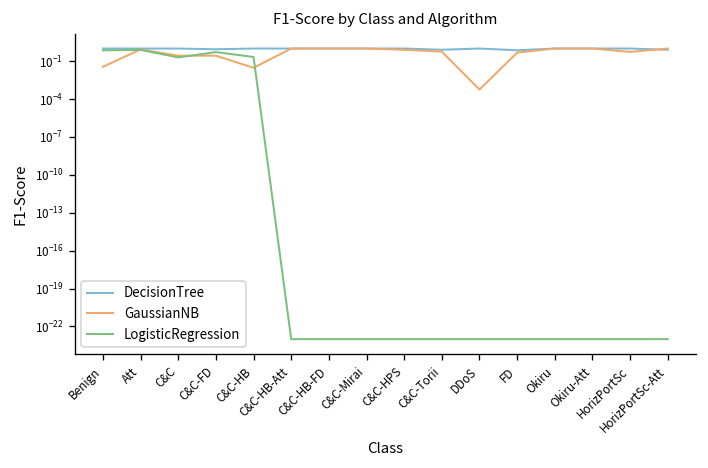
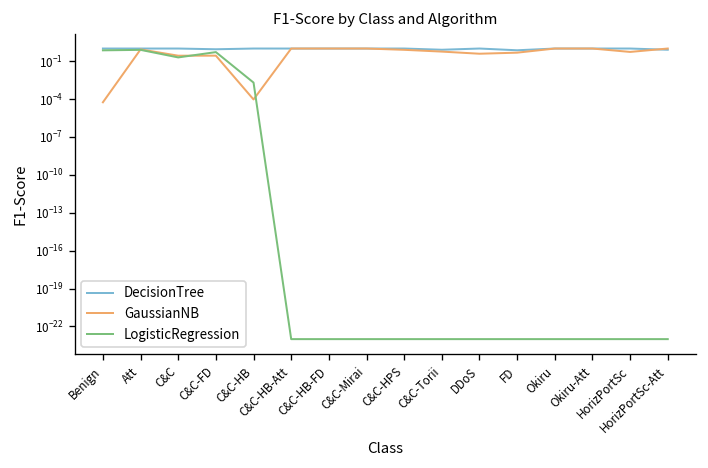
GaussianNB, Benign: 0.04 -> 0.0001
GaussianNB, C&C-HB: 0.03 -> 0.0001
LogisticRegression, C&C-HB: 0.2 -> 0.002
GaussianNB, DDoS: 0.001 -> 0.4
